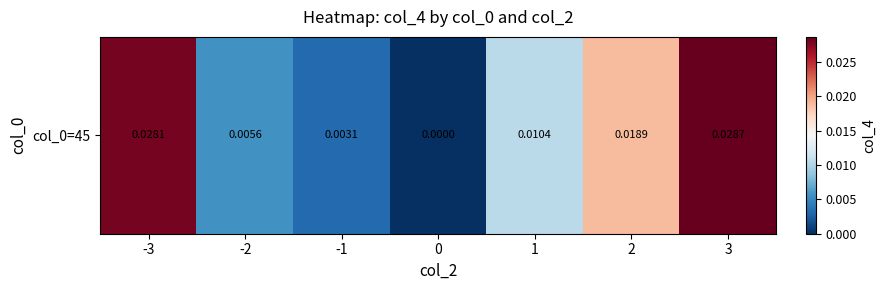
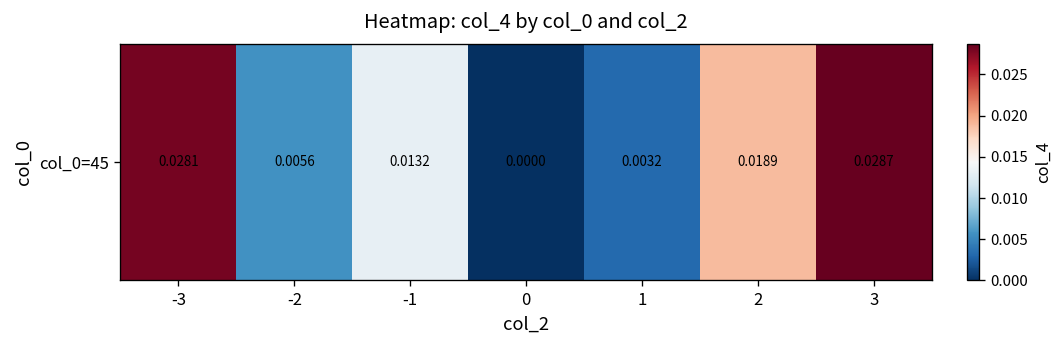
col_0=45, -1: 0.0031 -> 0.0132
col_0=45, 1: 0.0104 -> 0.0032
